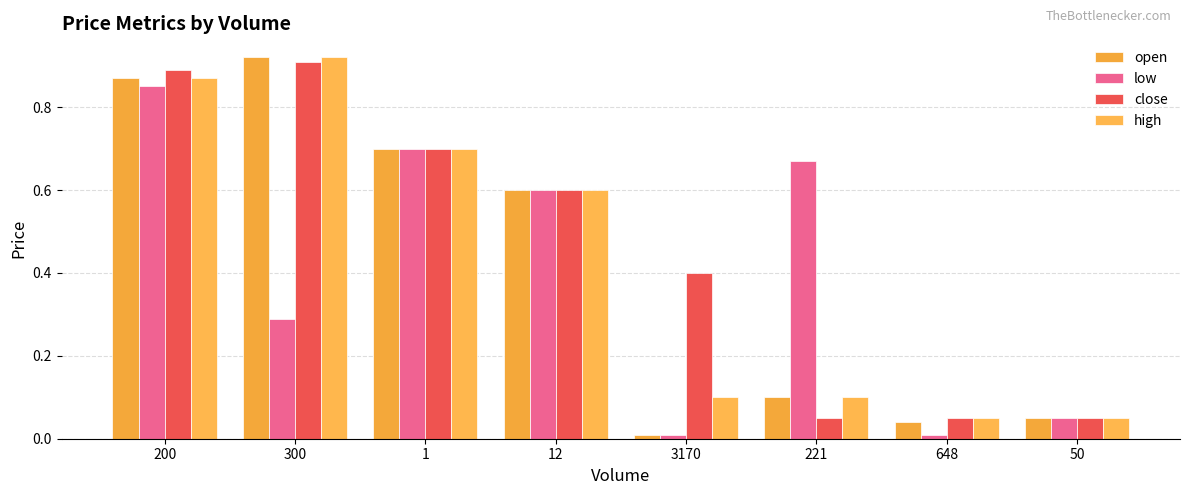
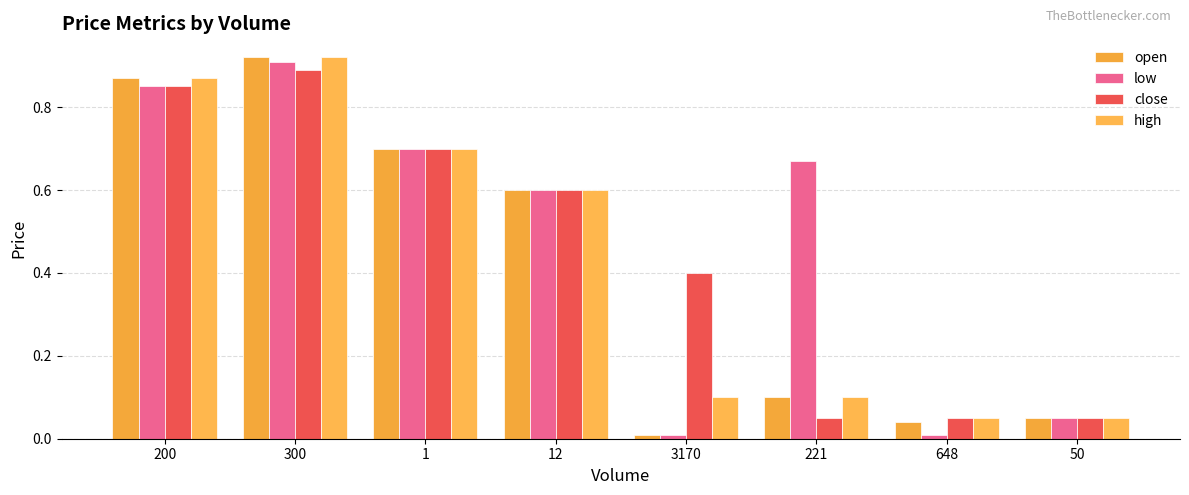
close, 200: 0.89 -> 0.85
low, 300: 0.29 -> 0.91
close, 300: 0.91 -> 0.89
